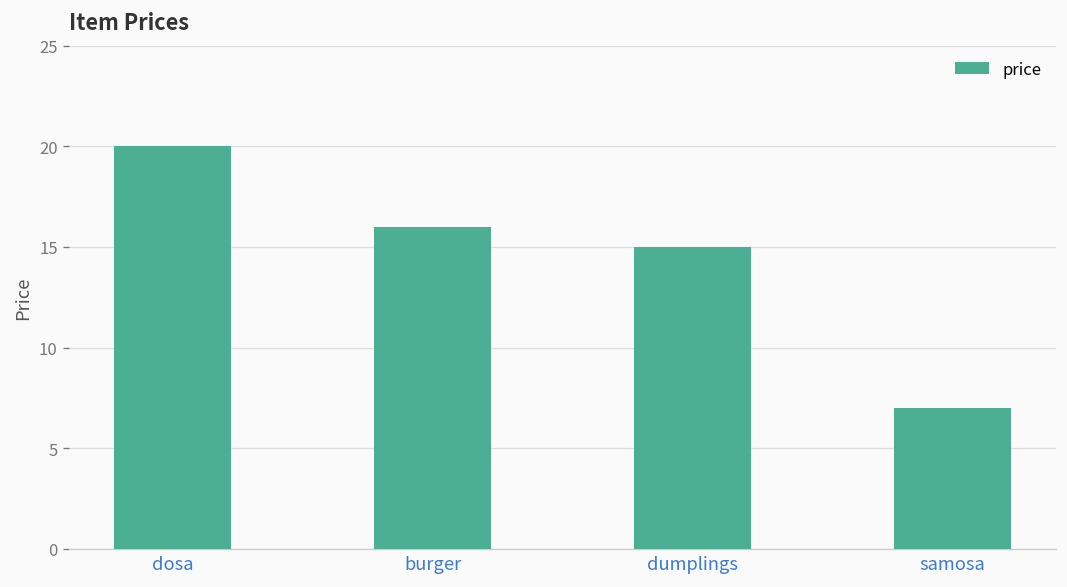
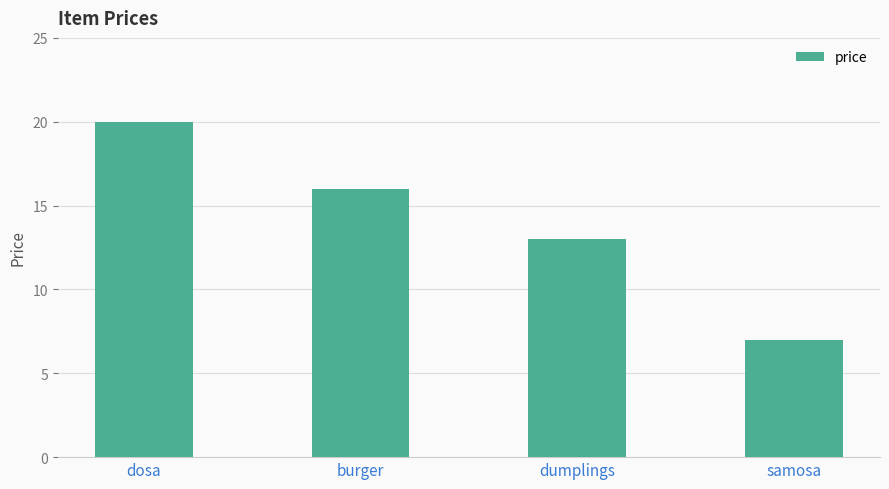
dumplings: 15 -> 13
